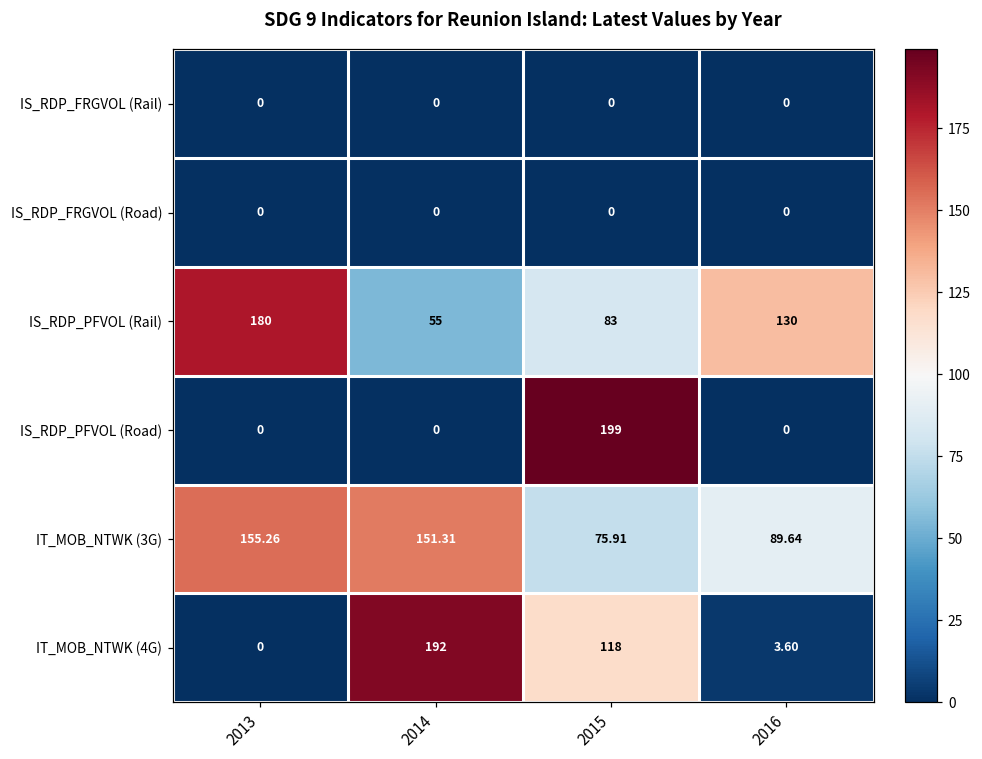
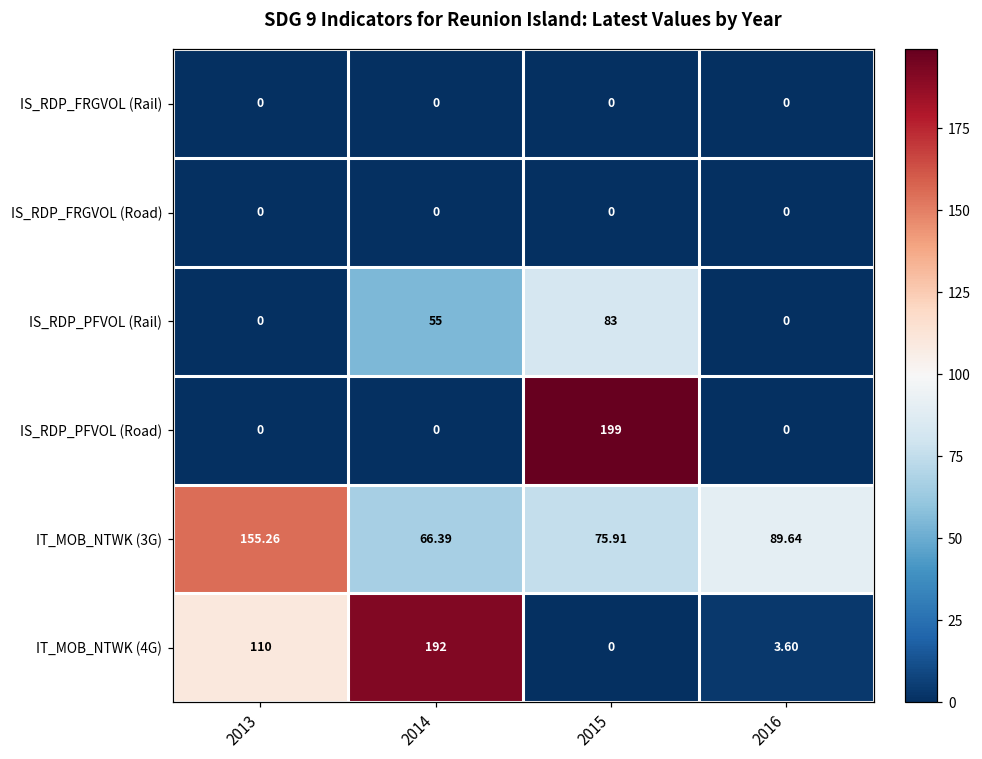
IS_RDP_PFVOL (Rail), 2013: 180 -> 0
IS_RDP_PFVOL (Rail), 2016: 130 -> 0
IT_MOB_NTWK (3G), 2014: 151.31 -> 66.39
IT_MOB_NTWK (4G), 2013: 0 -> 110
IT_MOB_NTWK (4G), 2015: 118 -> 0
